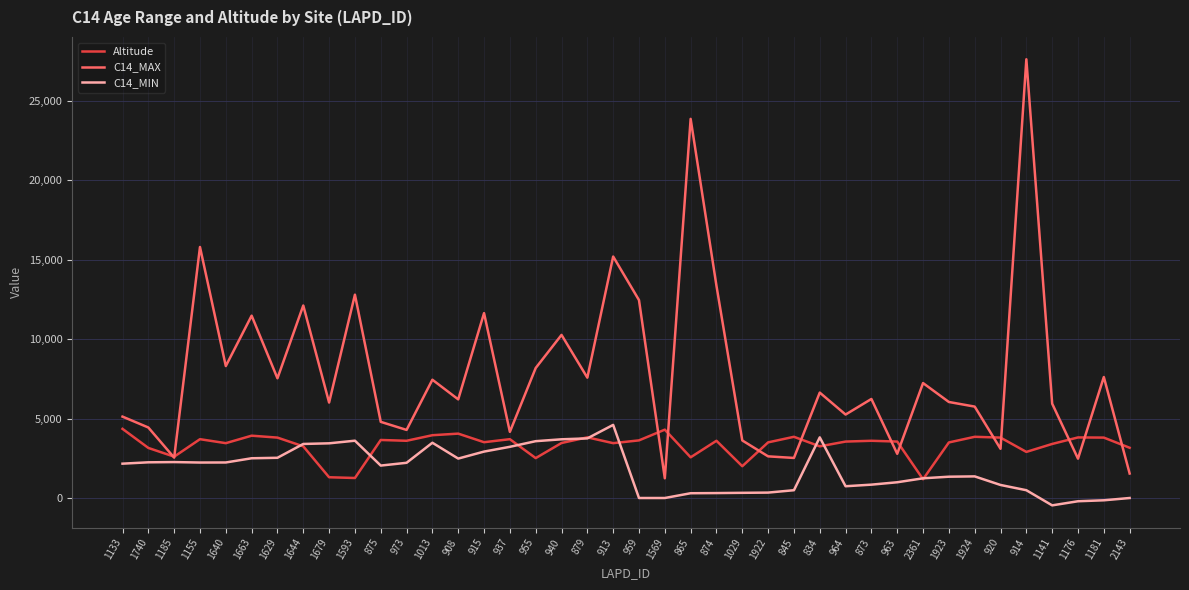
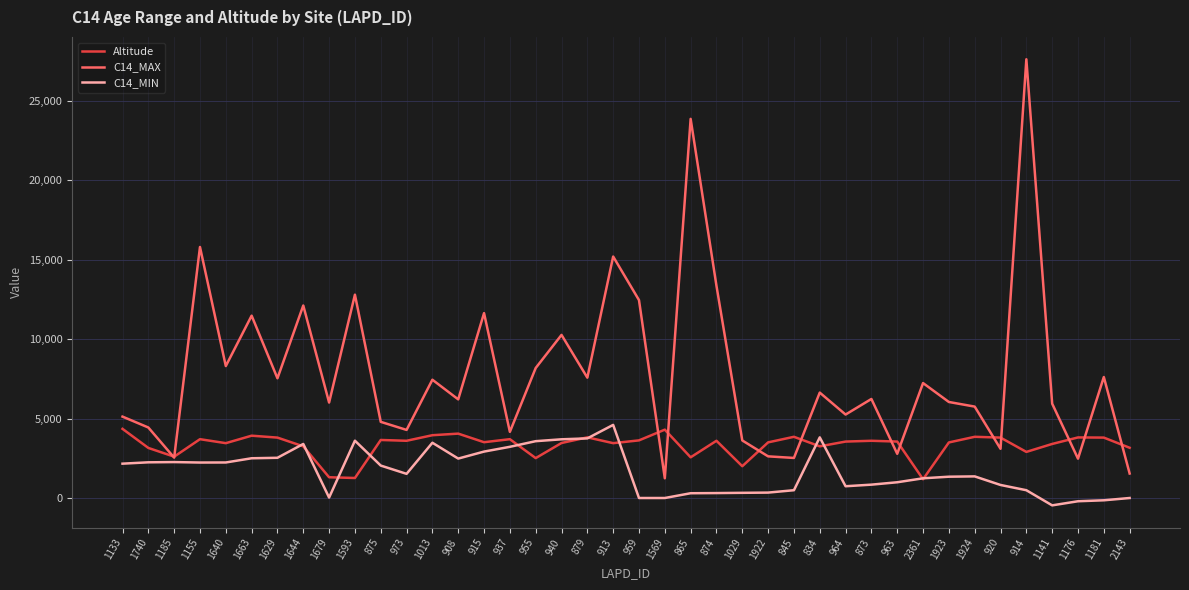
C14_MIN, 1679: 3,400 -> 0
C14_MIN, 973: 2,200 -> 1,500
